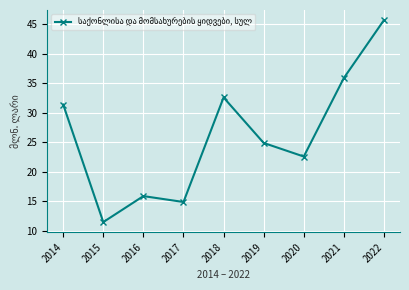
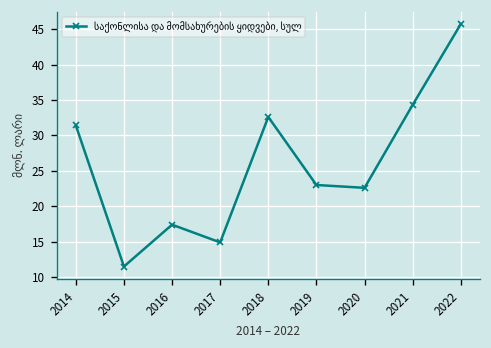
2016: 16 -> 17
2019: 25 -> 23
2021: 36 -> 34
